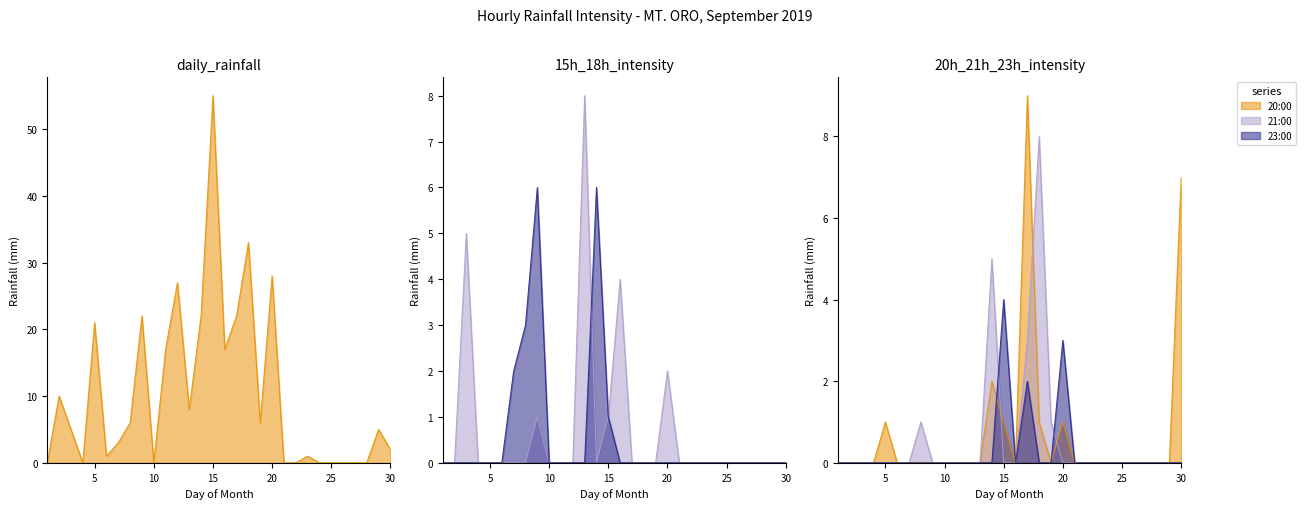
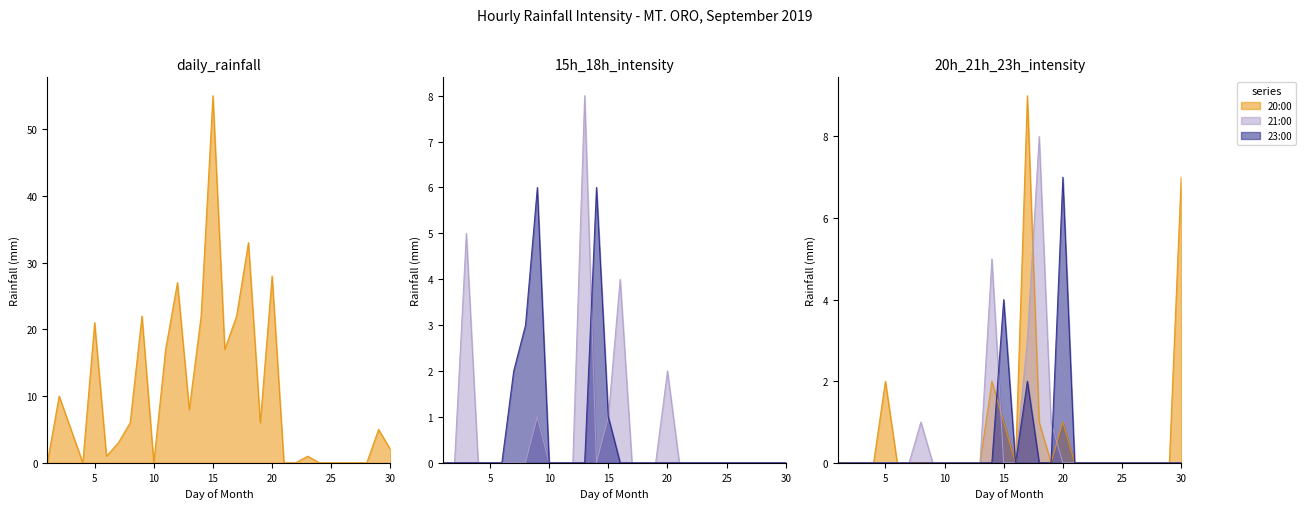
20h_21h_23h_intensity, 20:00, 5: 1 -> 2
20h_21h_23h_intensity, 23:00, 20: 3 -> 7
